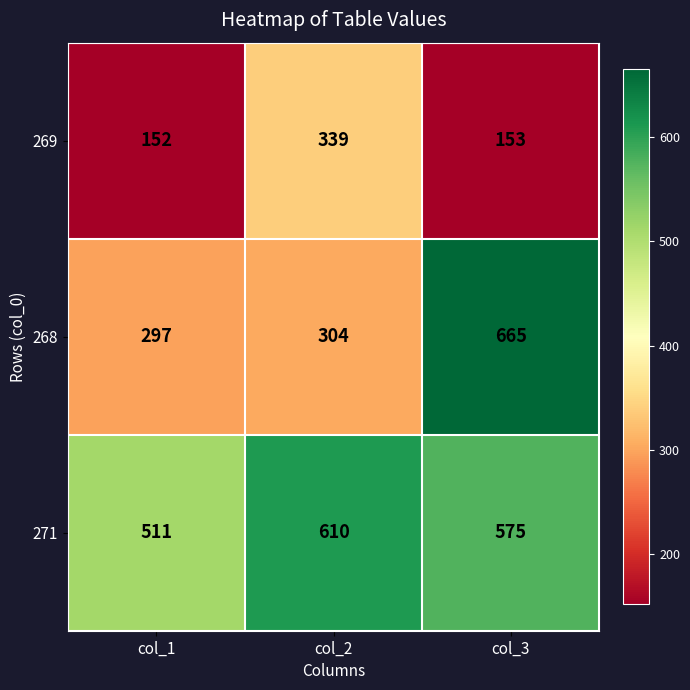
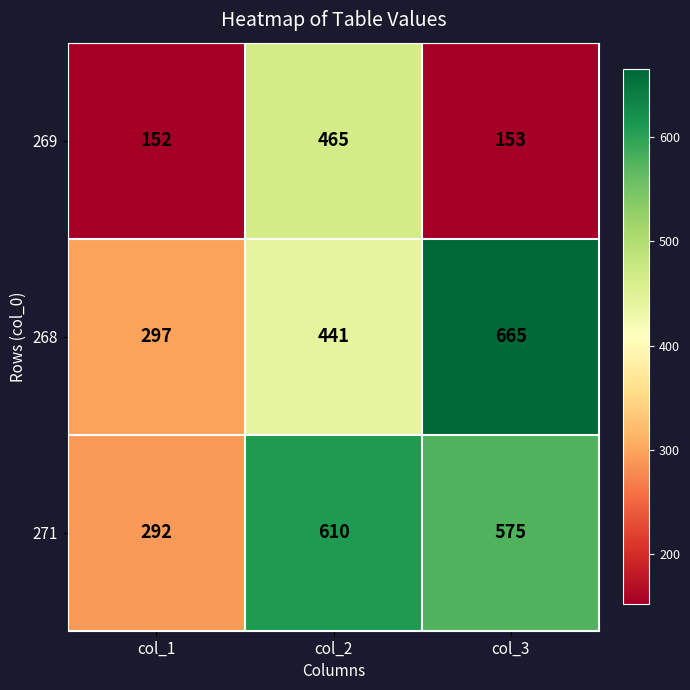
269, col_2: 339 -> 465
268, col_2: 304 -> 441
271, col_1: 511 -> 292
